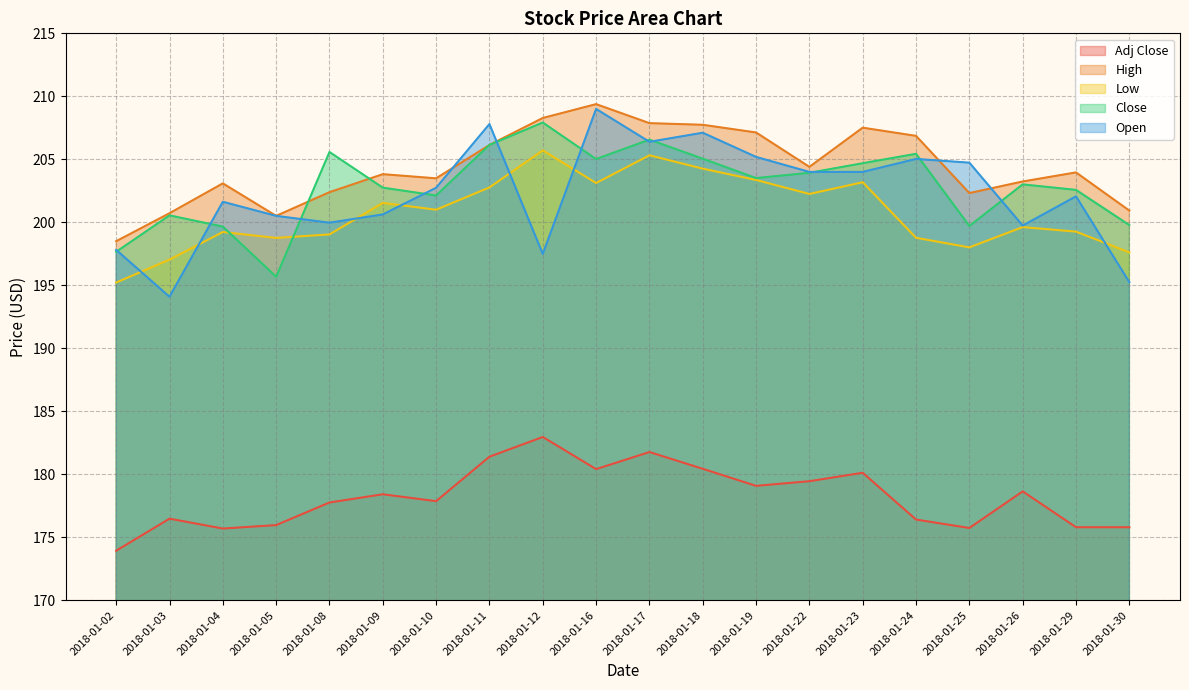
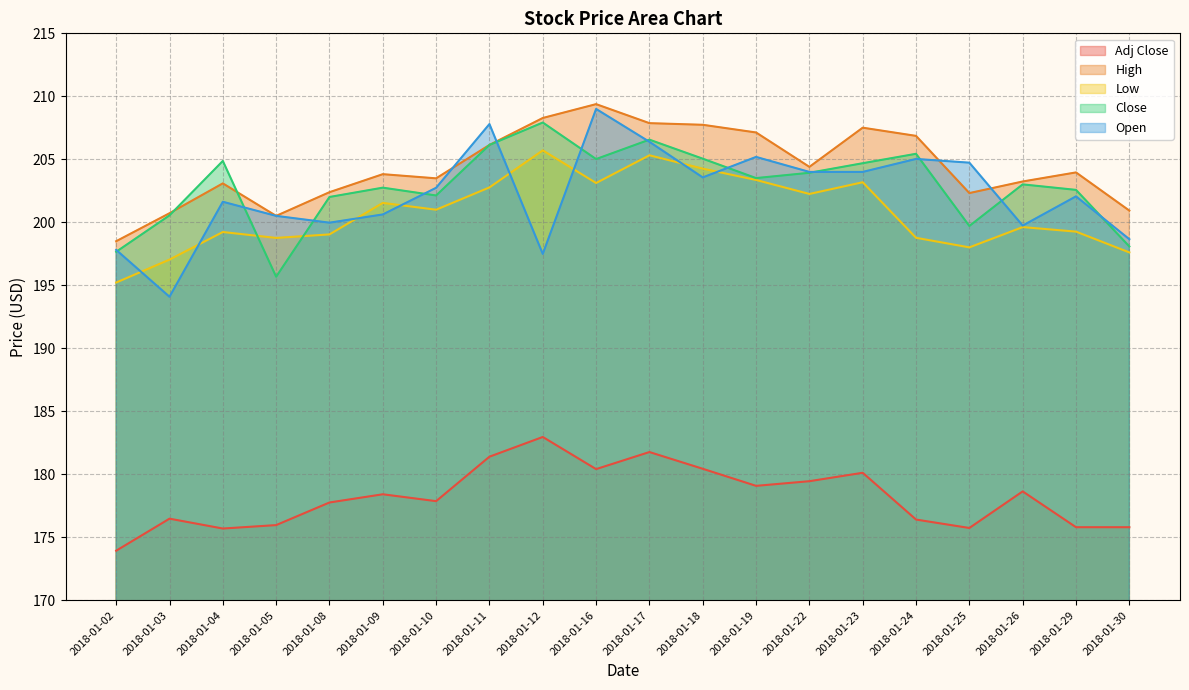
Close, 2018-01-04: 199.7 -> 204.9
Close, 2018-01-08: 205.6 -> 202.0
Open, 2018-01-18: 207.1 -> 203.6
Close, 2018-01-30: 199.8 -> 198.1
Open, 2018-01-30: 195.3 -> 198.7
